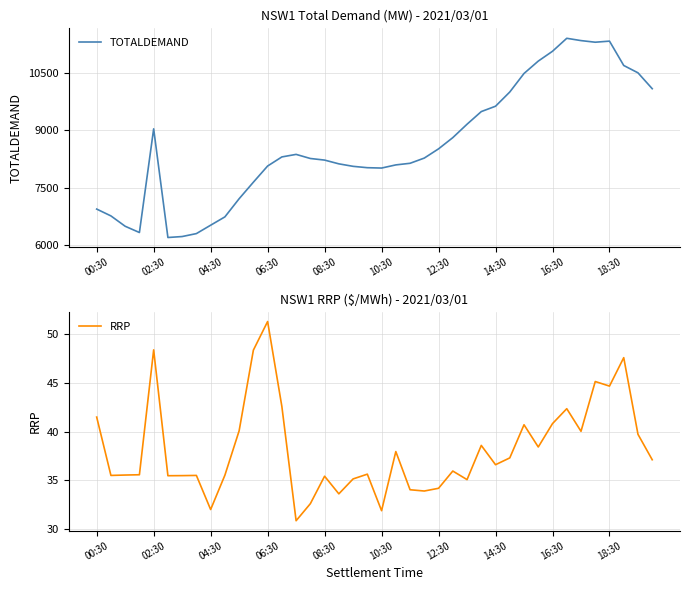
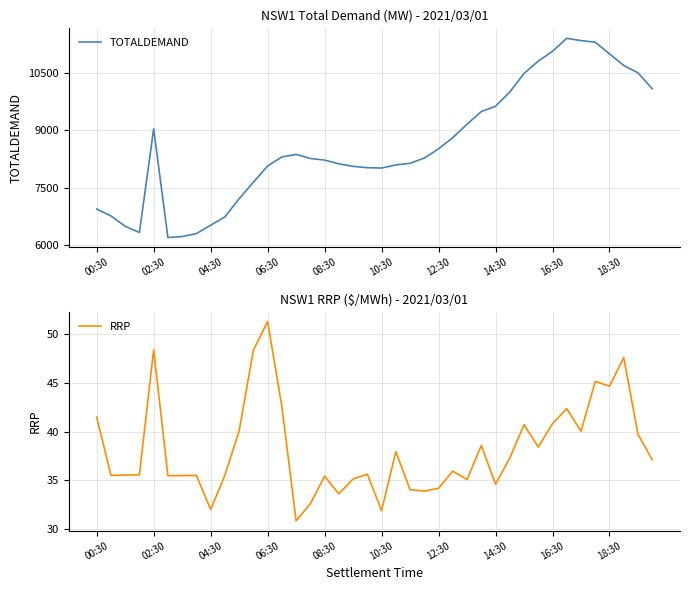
NSW1 Total Demand (MW) - 2021/03/01, 18:30: 11300 -> 11000
NSW1 RRP ($/MWh) - 2021/03/01, 14:30: 37 -> 35
